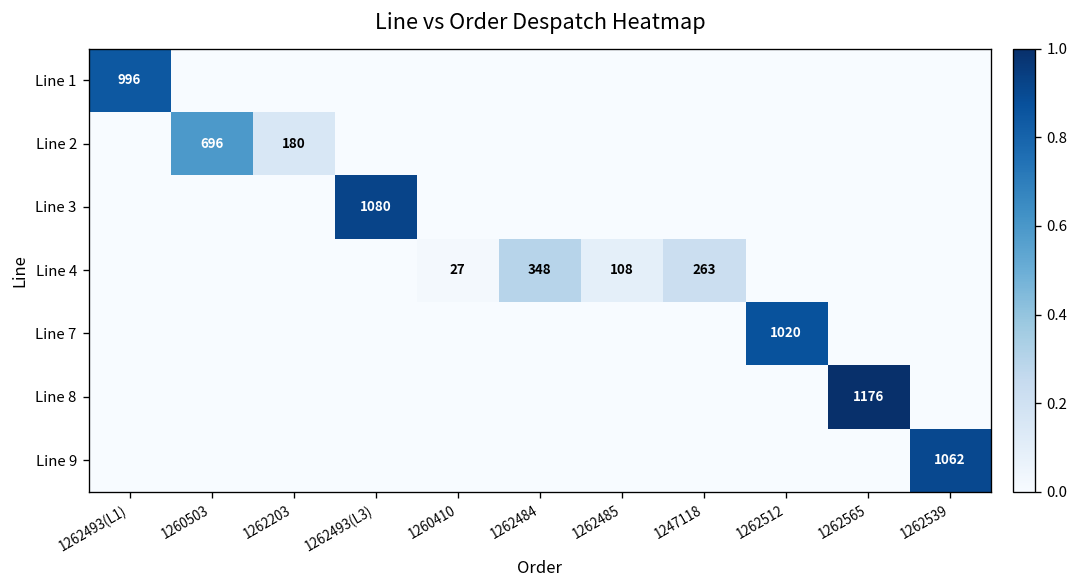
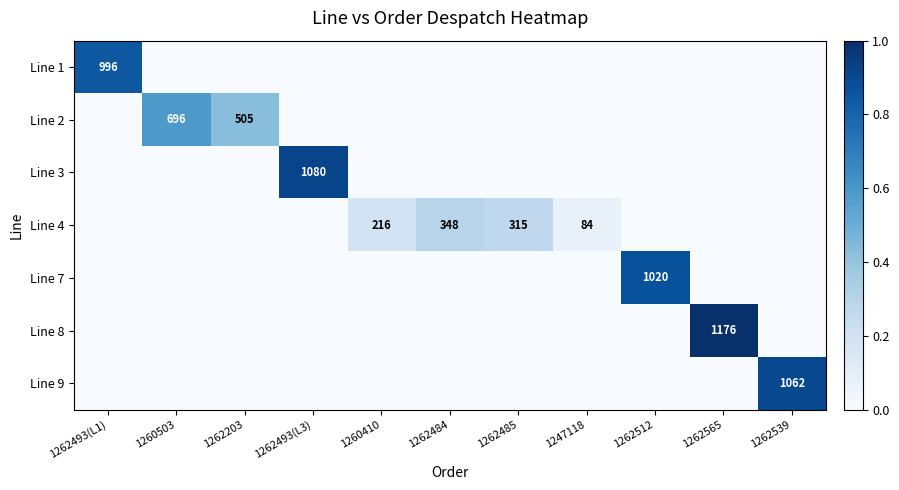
Line 2, 1262203: 180 -> 505
Line 4, 1260410: 27 -> 216
Line 4, 1262485: 108 -> 315
Line 4, 1247118: 263 -> 84
